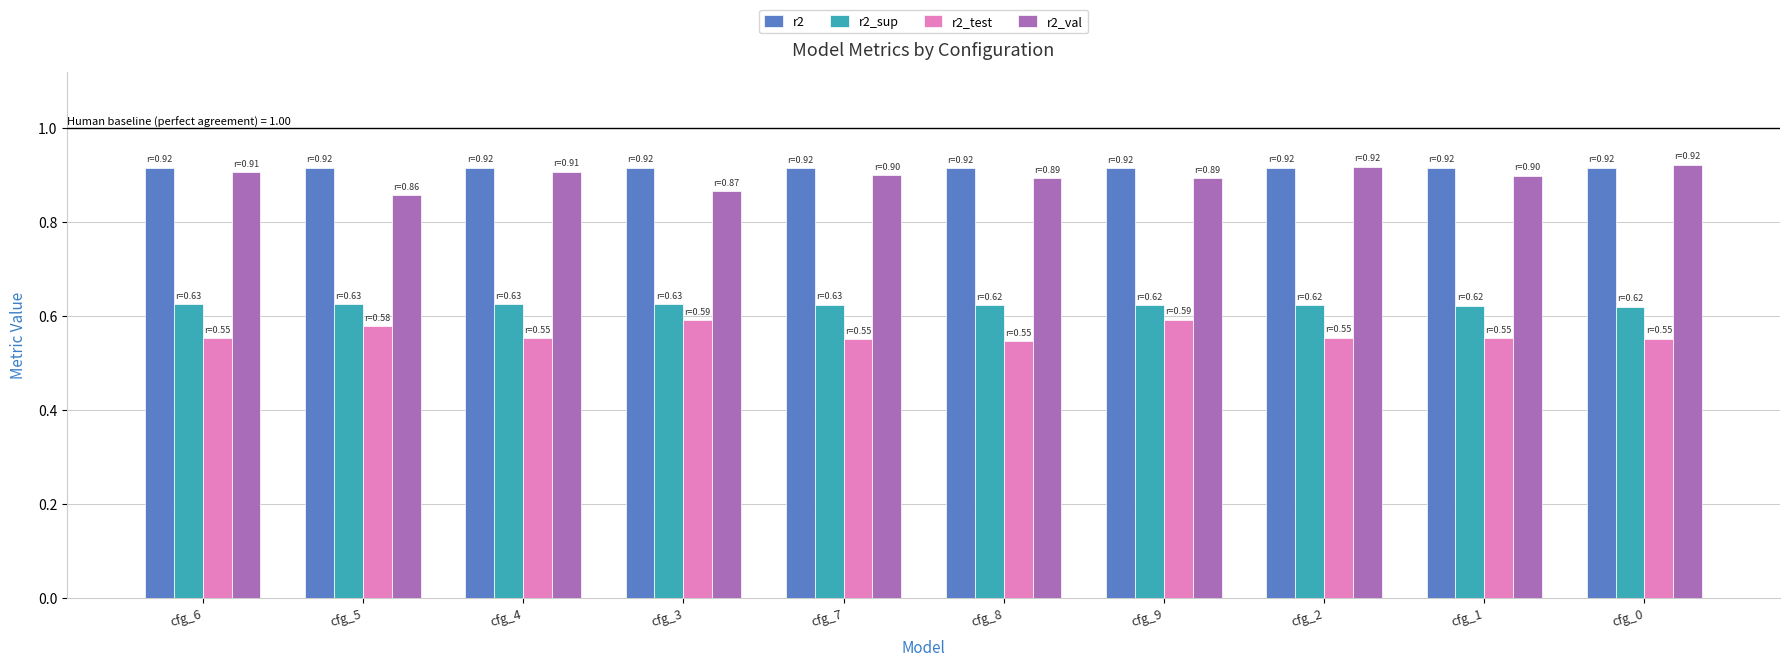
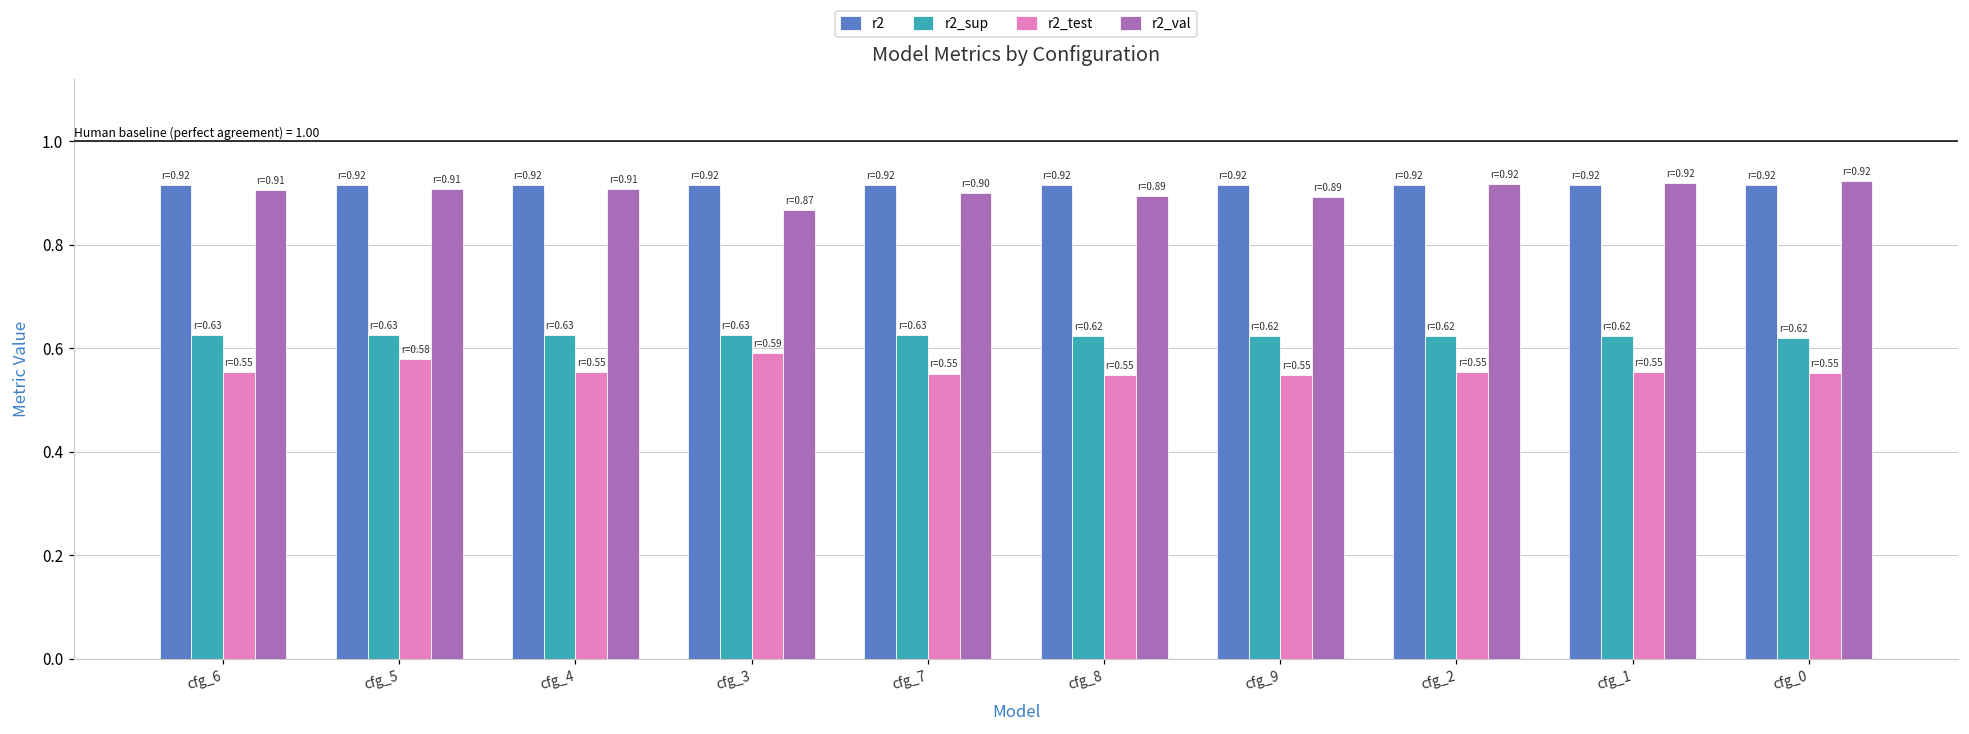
r2_val, cfg_5: 0.86 -> 0.91
r2_test, cfg_9: 0.59 -> 0.55
r2_val, cfg_1: 0.90 -> 0.92
